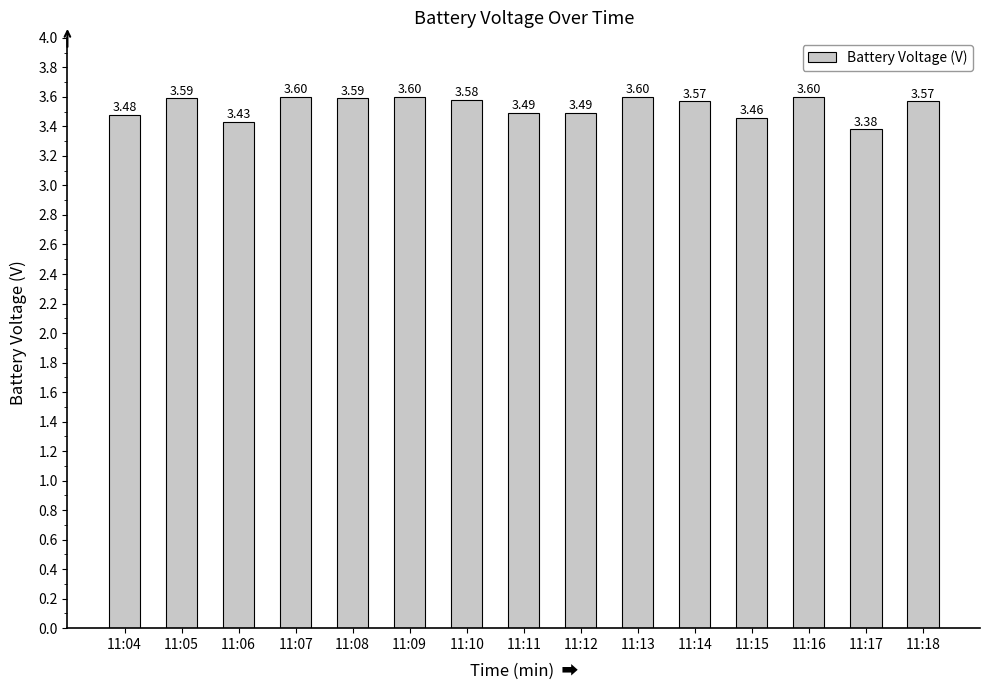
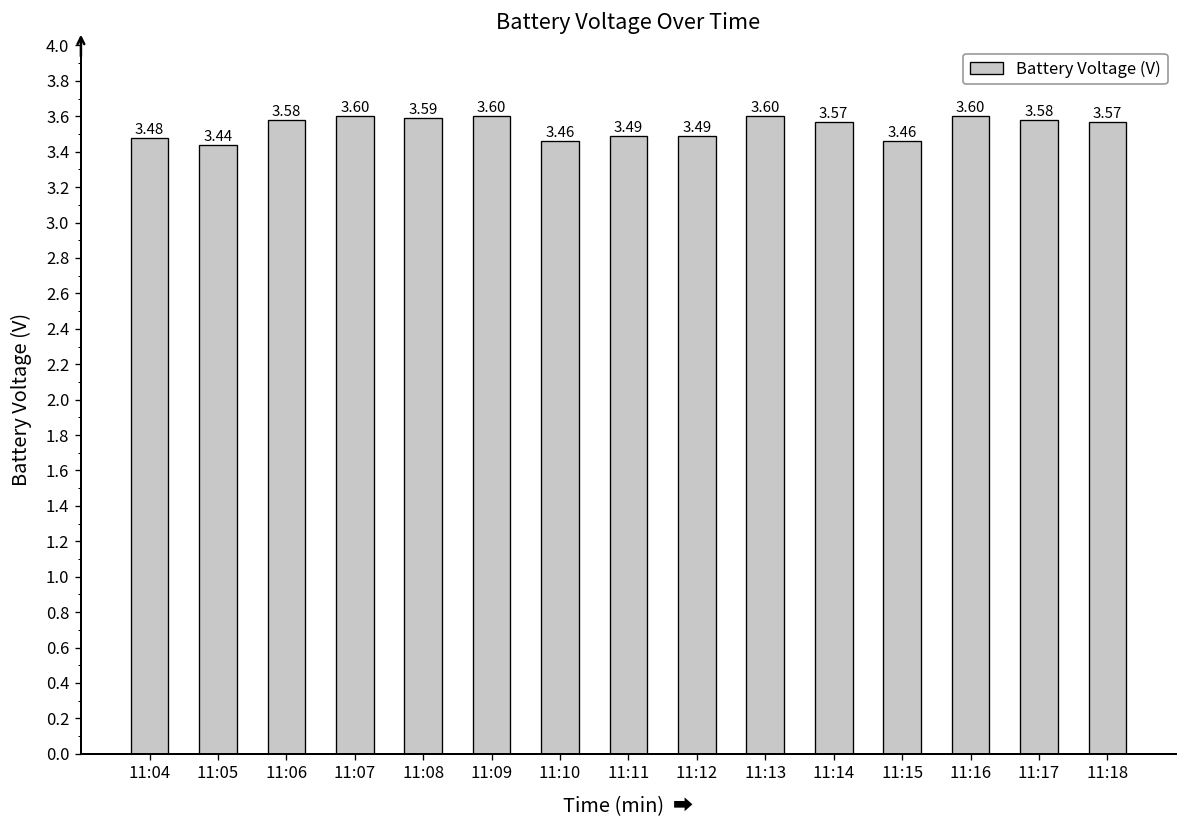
11:05: 3.59 -> 3.44
11:06: 3.43 -> 3.58
11:10: 3.58 -> 3.46
11:17: 3.38 -> 3.58
